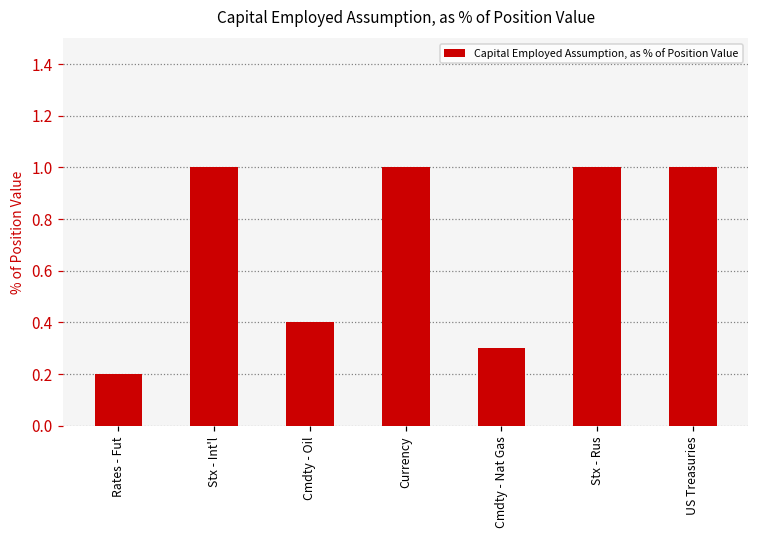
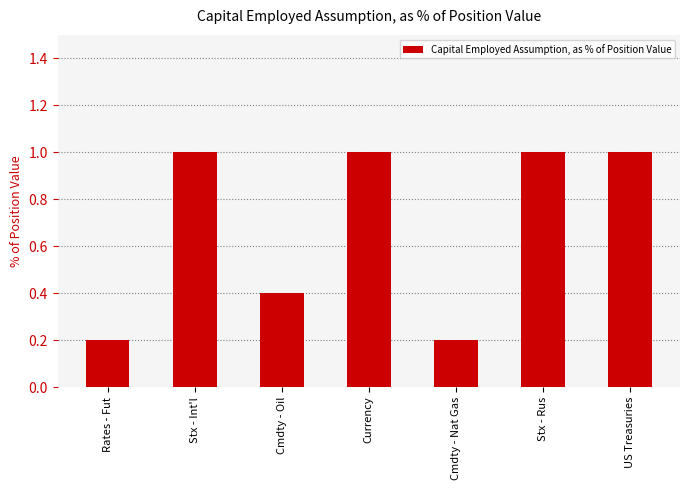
Cmdty - Nat Gas: 0.3 -> 0.2
